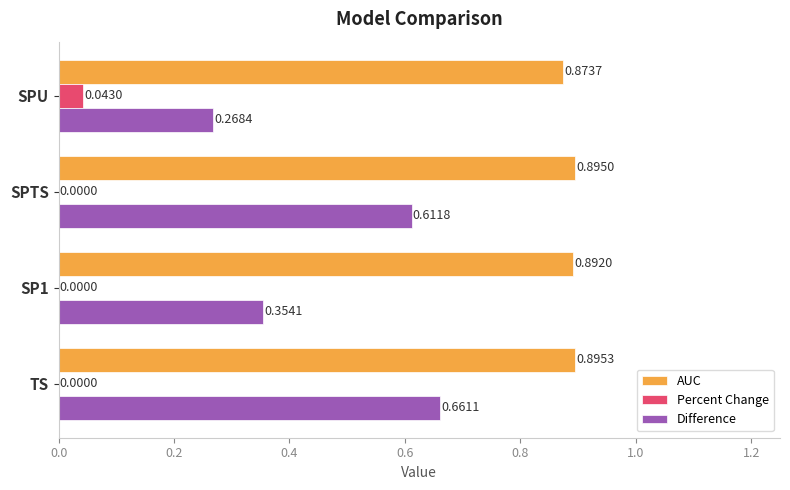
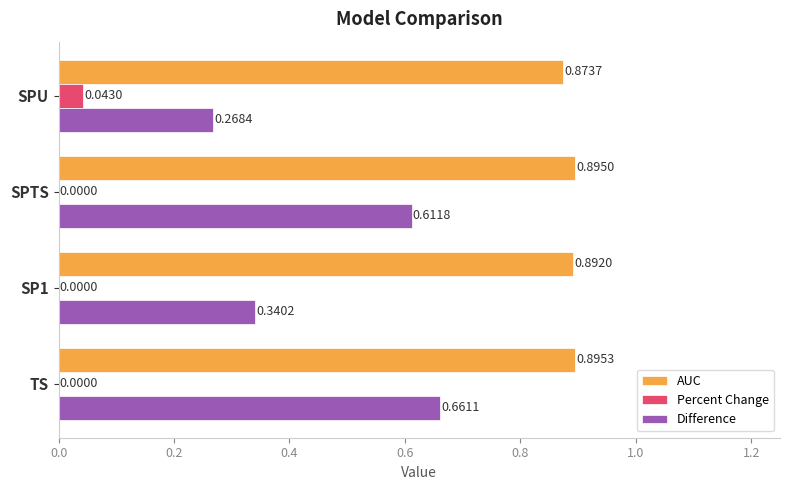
Difference, SP1: 0.3541 -> 0.3402
